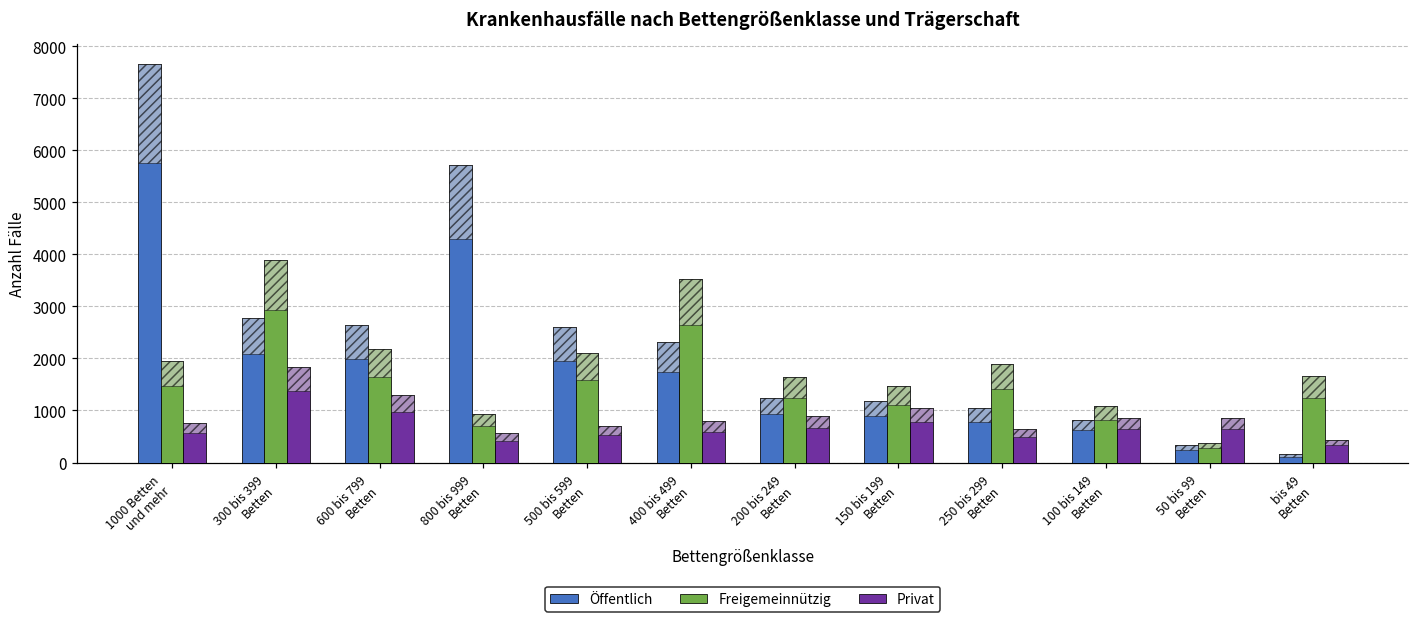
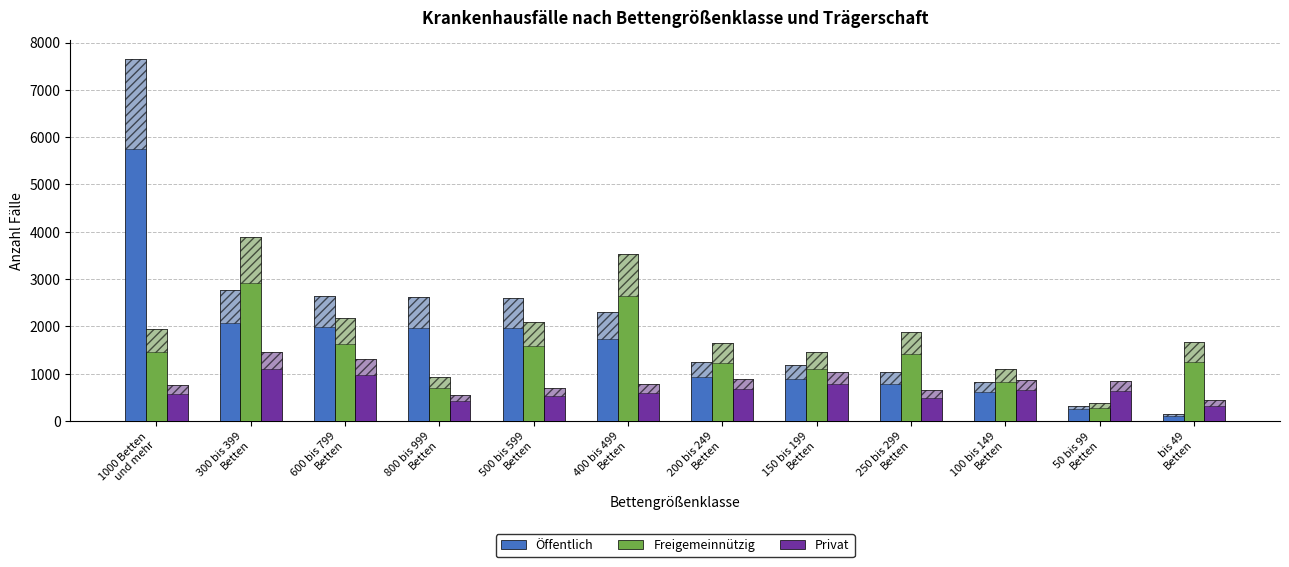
Privat, 300 bis 399 Betten: 1800 -> 1500
Öffentlich, 800 bis 999 Betten: 5700 -> 2600
